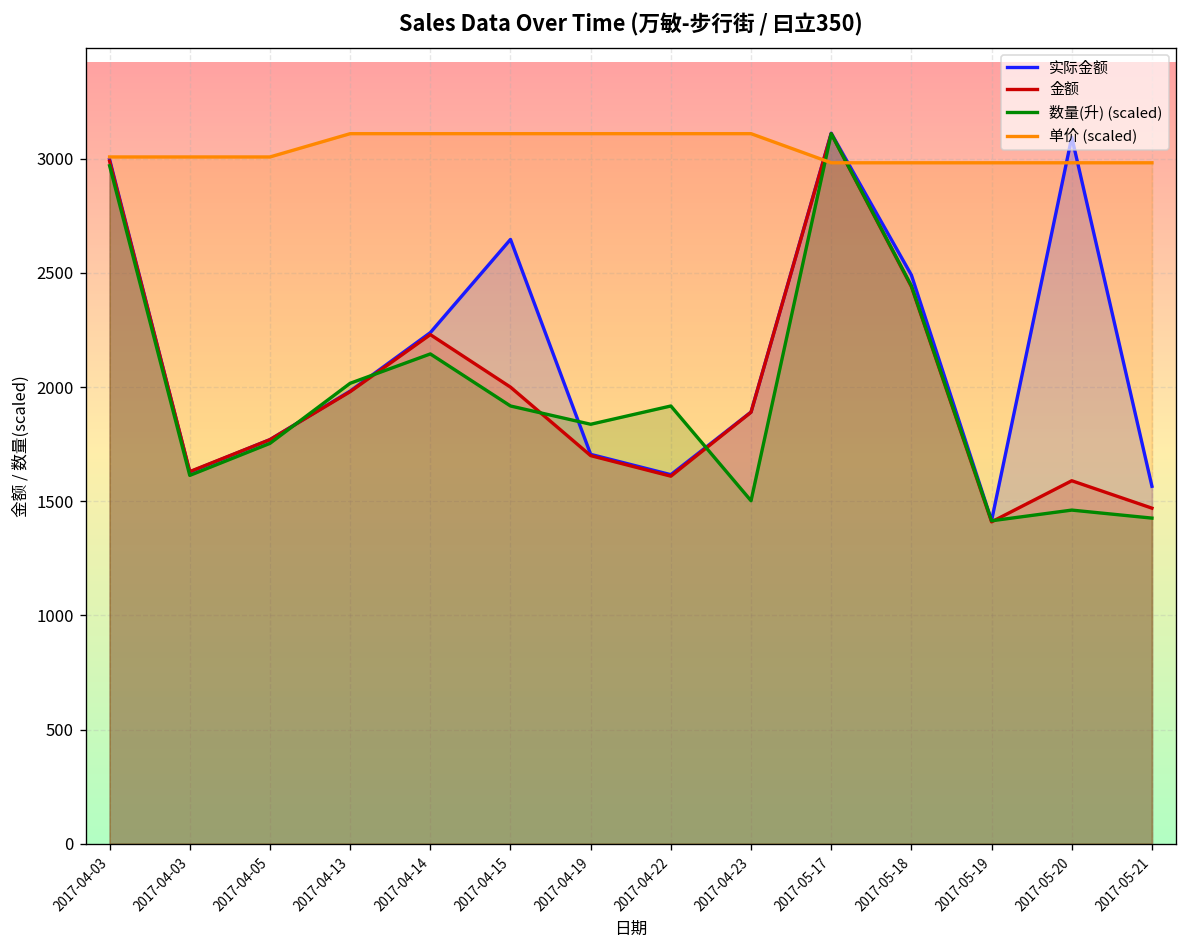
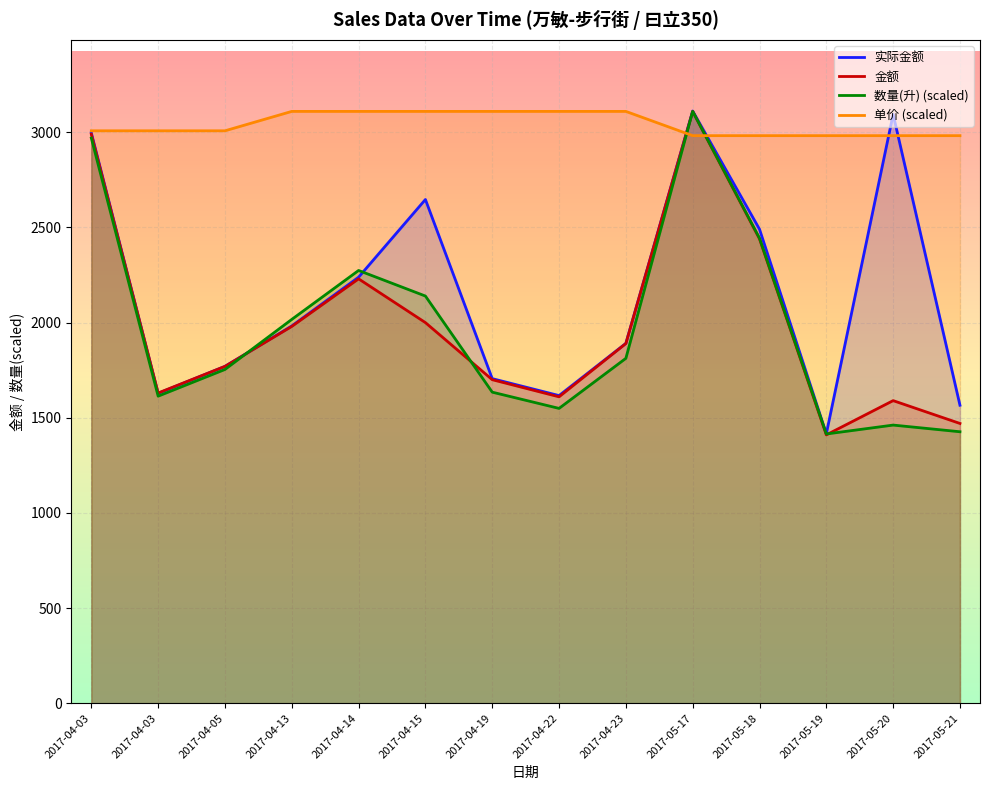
数量(升) (scaled), 2017-04-14: 2150 -> 2270
数量(升) (scaled), 2017-04-15: 1920 -> 2140
数量(升) (scaled), 2017-04-19: 1840 -> 1630
数量(升) (scaled), 2017-04-22: 1920 -> 1550
数量(升) (scaled), 2017-04-23: 1500 -> 1810
